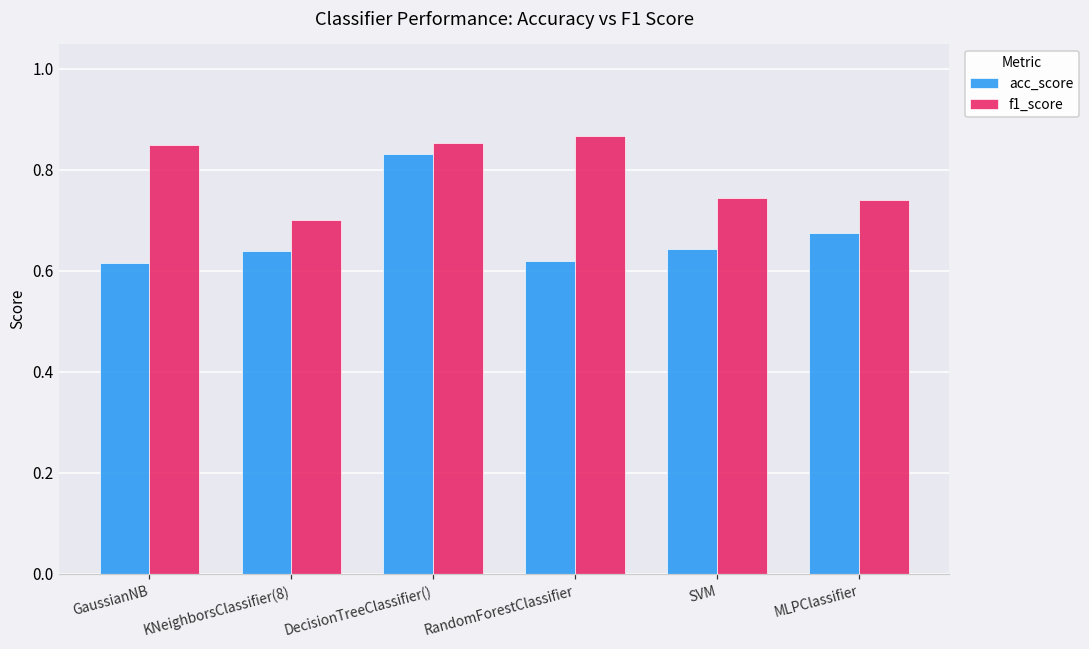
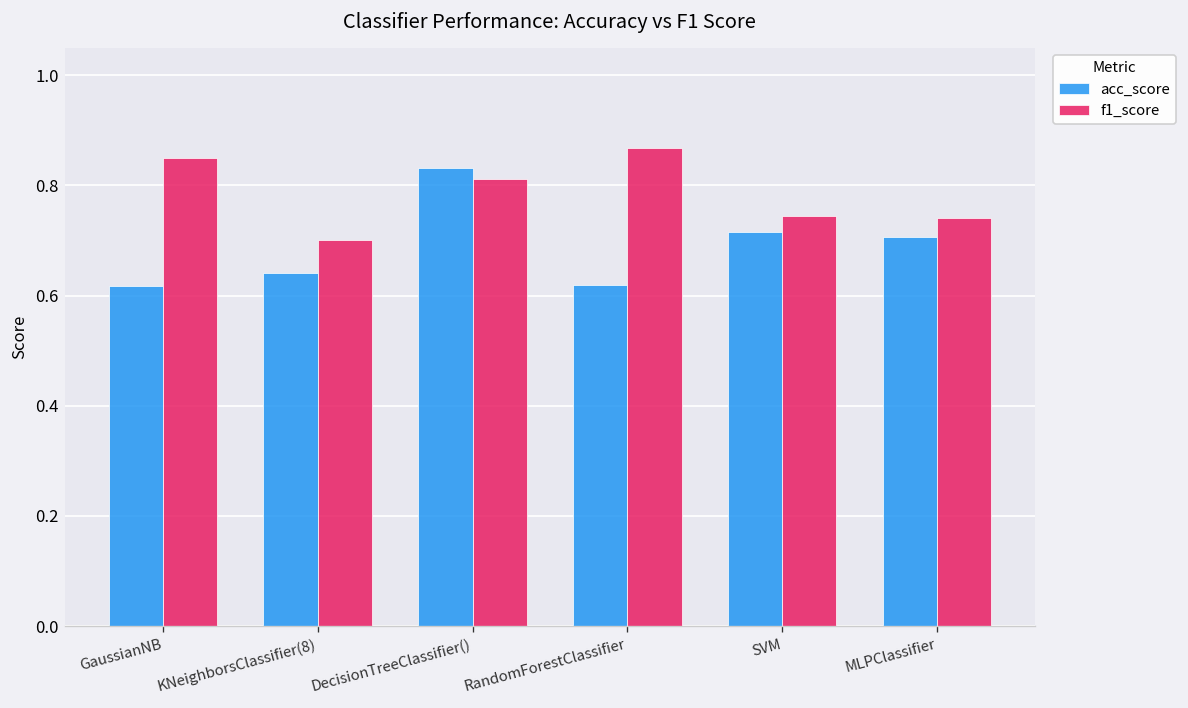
f1_score, DecisionTreeClassifier(): 0.85 -> 0.81
acc_score, SVM: 0.64 -> 0.72
acc_score, MLPClassifier: 0.68 -> 0.71
